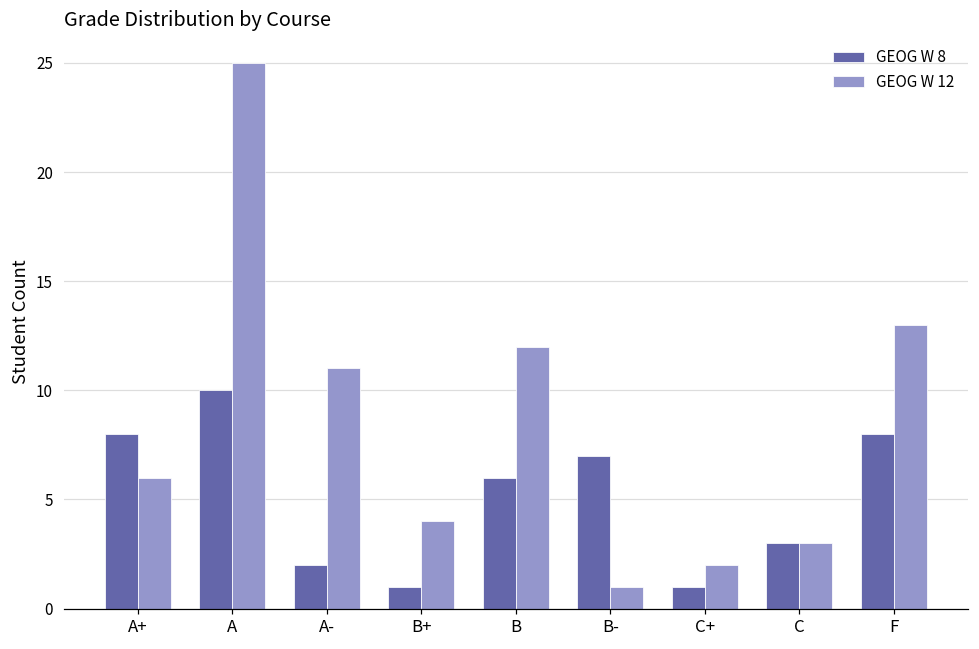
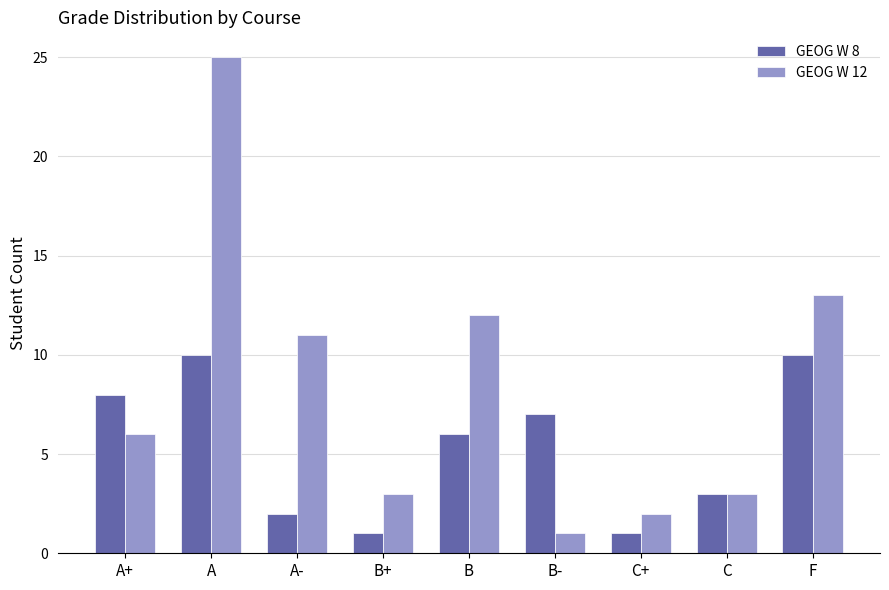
GEOG W 12, B+: 4 -> 3
GEOG W 8, F: 8 -> 10
